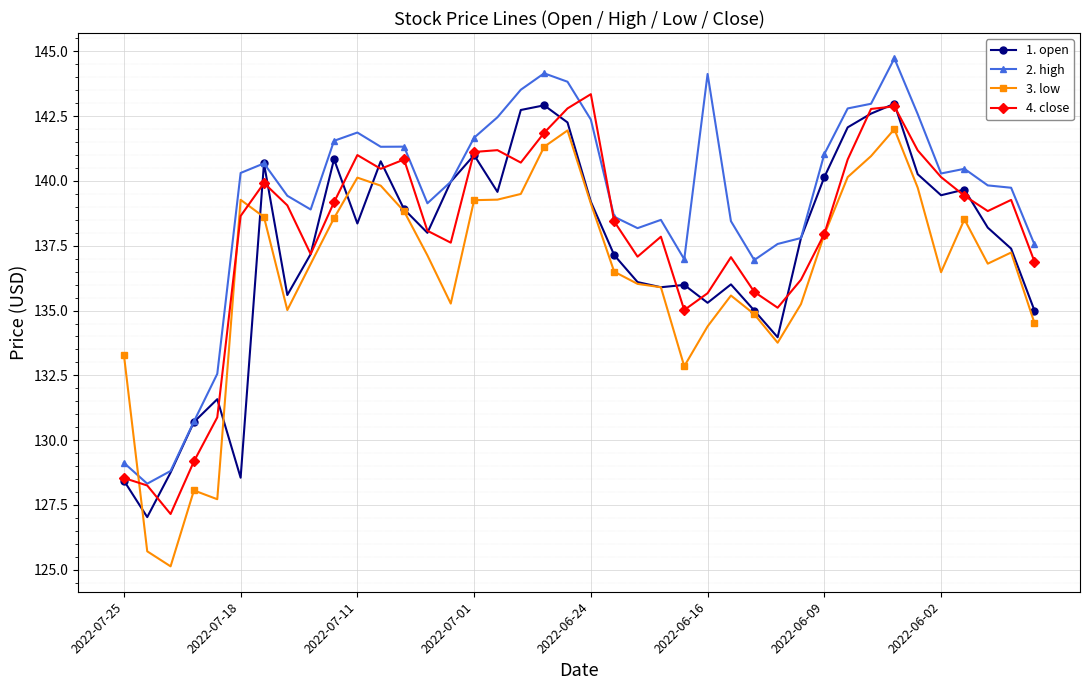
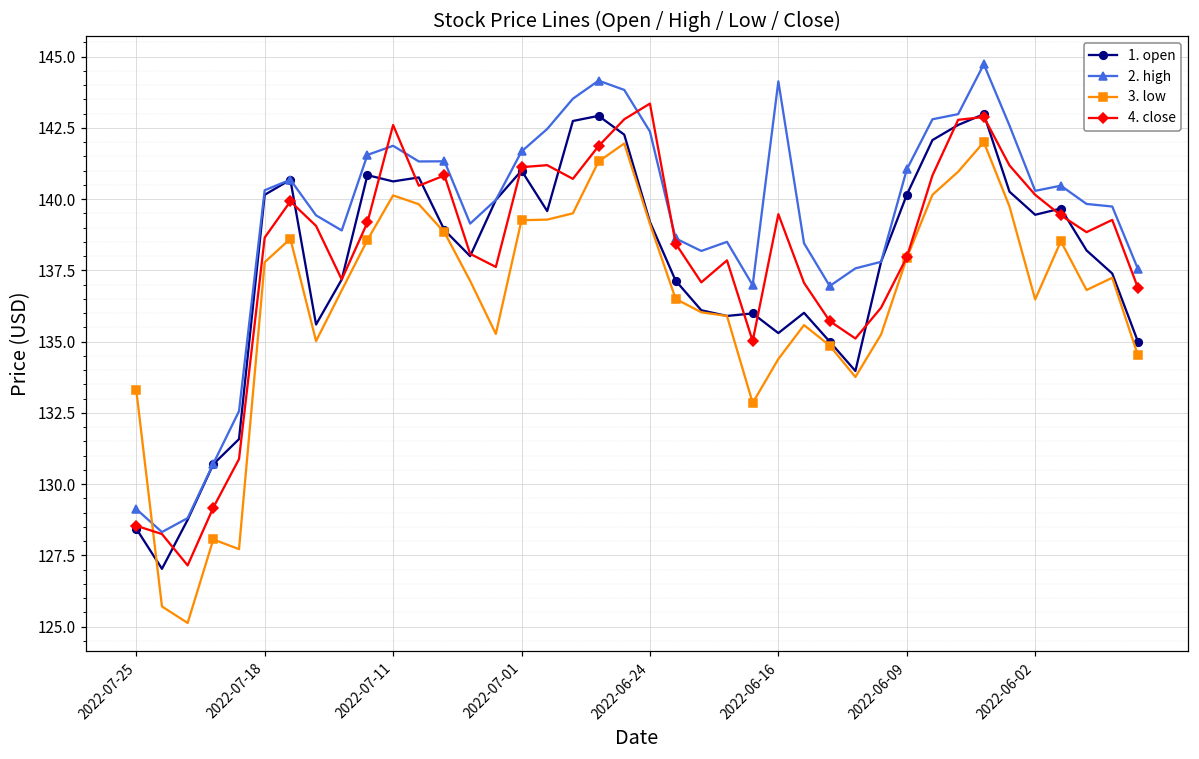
1. open, 2022-07-18: 128.6 -> 140.2
3. low, 2022-07-18: 139.3 -> 137.8
1. open, 2022-07-11: 138.4 -> 140.6
4. close, 2022-07-11: 141.0 -> 142.6
4. close, 2022-06-16: 135.7 -> 139.5
